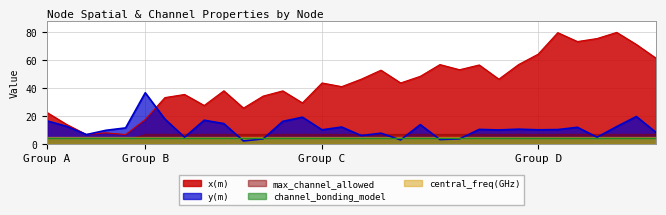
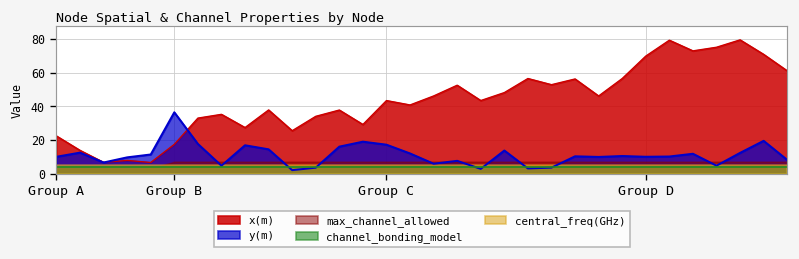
y(m), Group A: 16 -> 10
y(m), Group C: 10 -> 17
x(m), Group D: 64 -> 70
